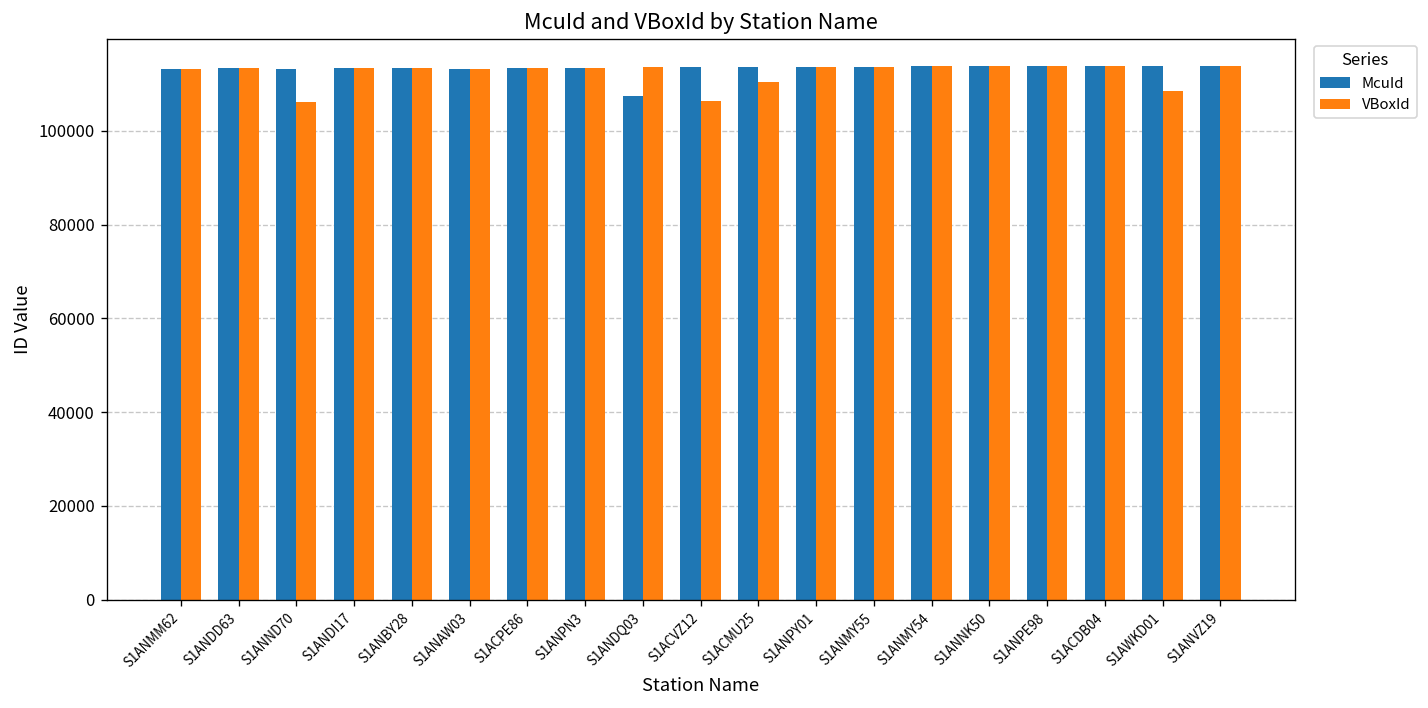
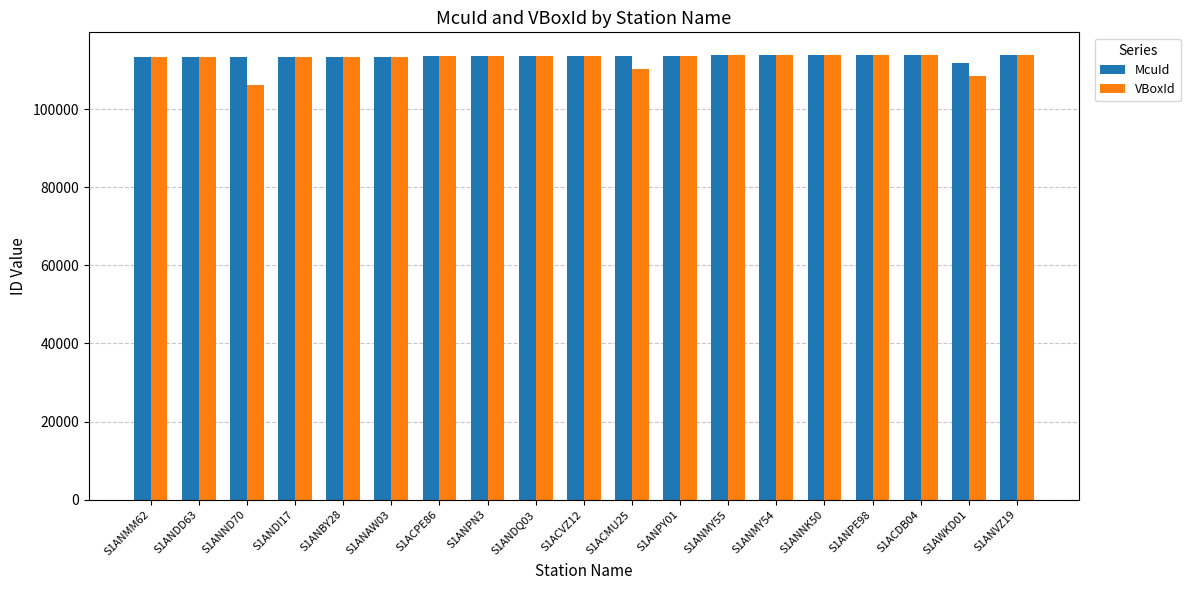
McuId, S1ANDQ03: 108000 -> 114000
VBoxId, S1ACVZ12: 106000 -> 114000
McuId, S1AWKD01: 114000 -> 112000
